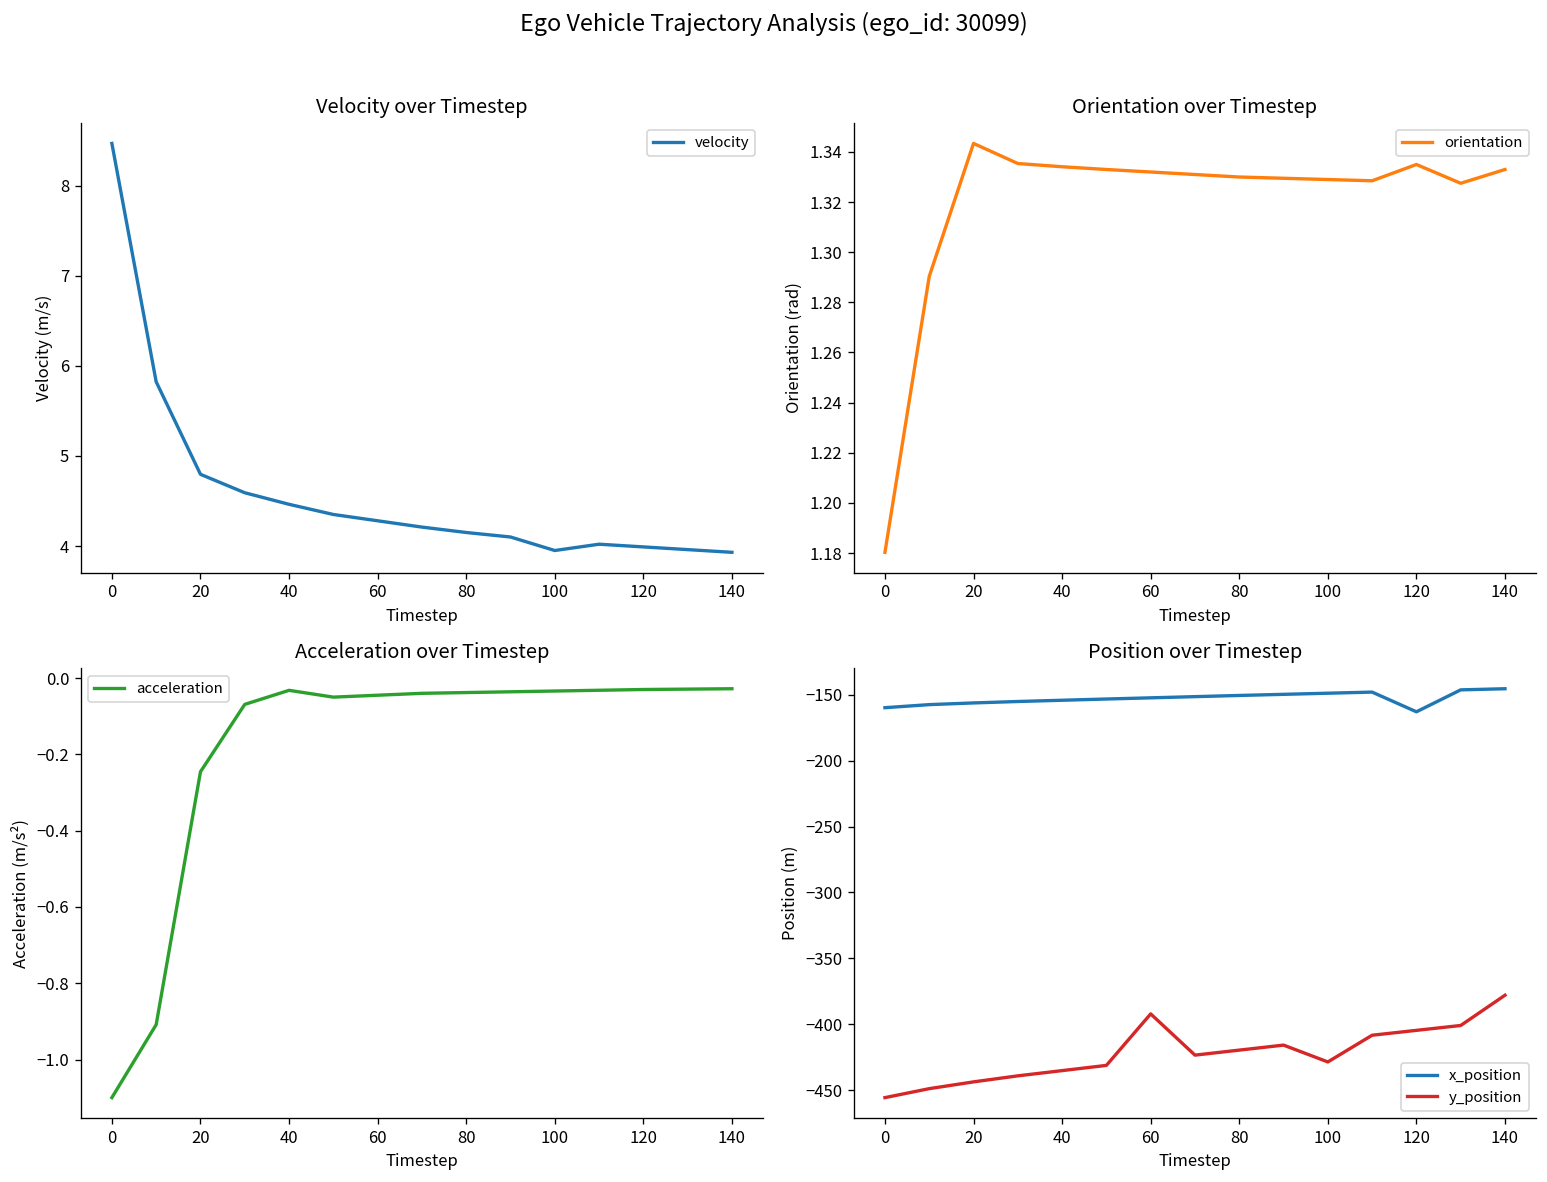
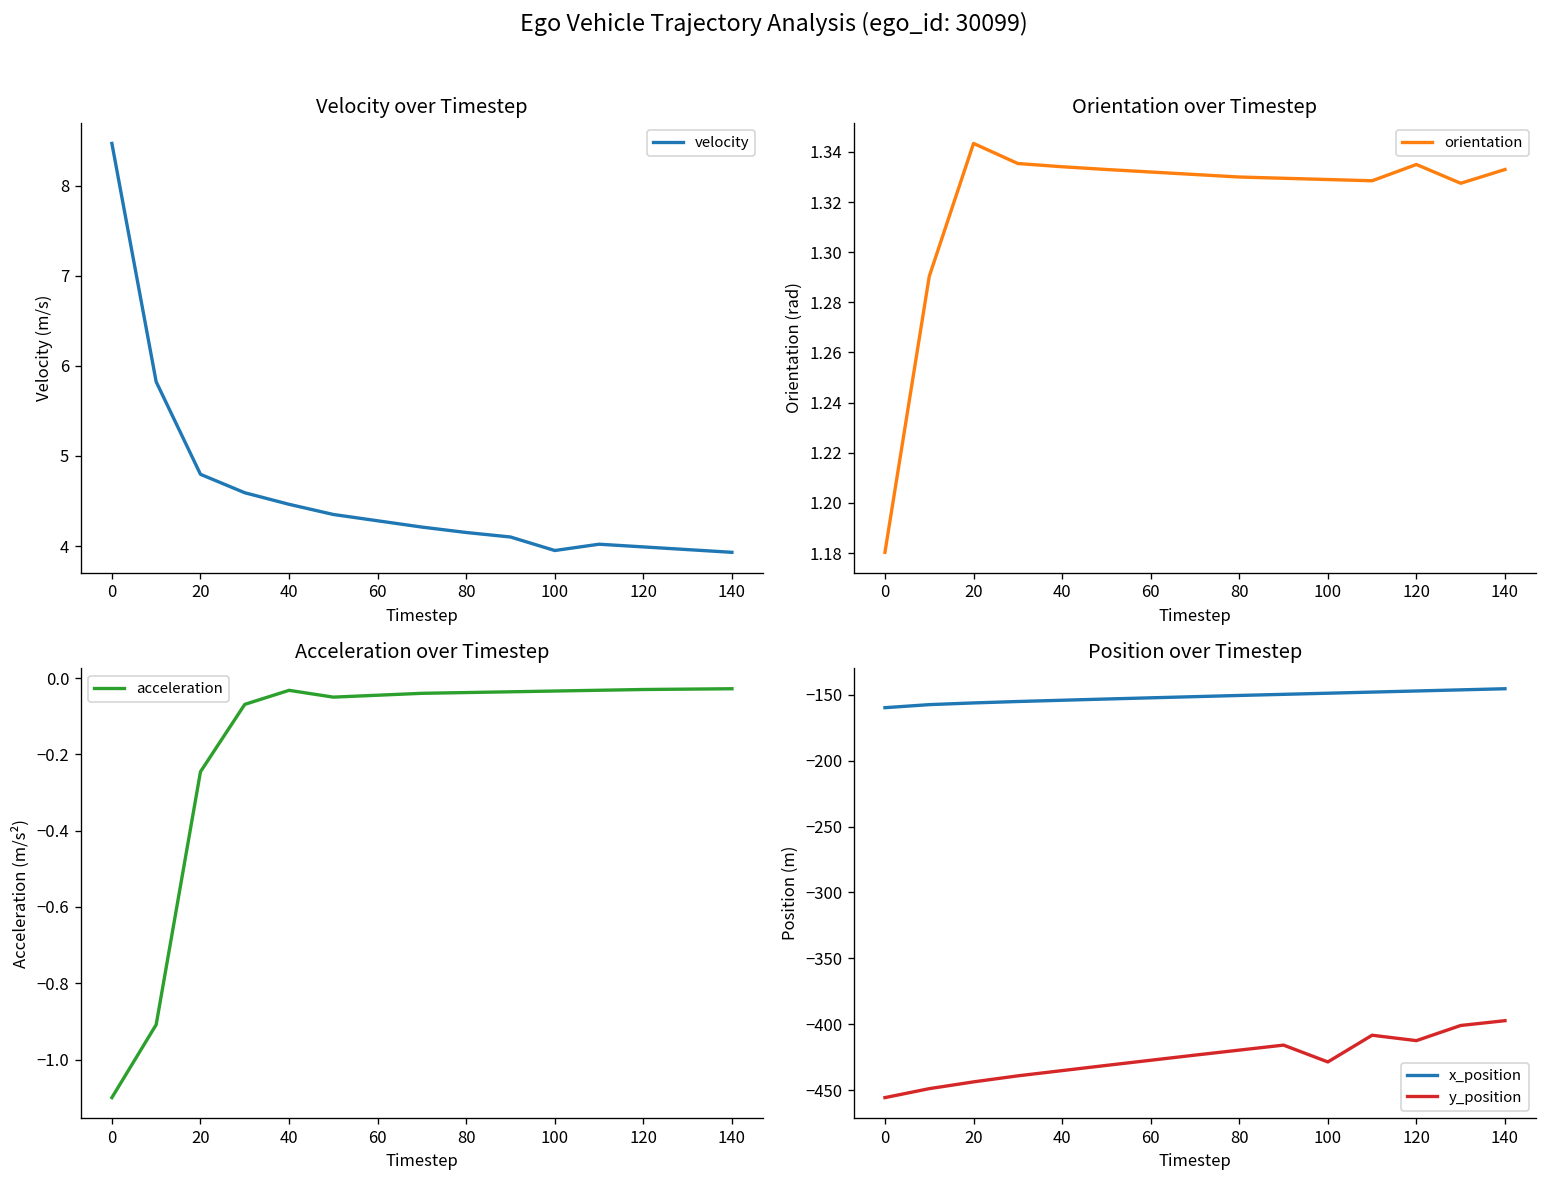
Position over Timestep, y_position, 60: -392 -> -427
Position over Timestep, x_position, 120: -163 -> -147
Position over Timestep, y_position, 120: -405 -> -413
Position over Timestep, y_position, 140: -378 -> -397
